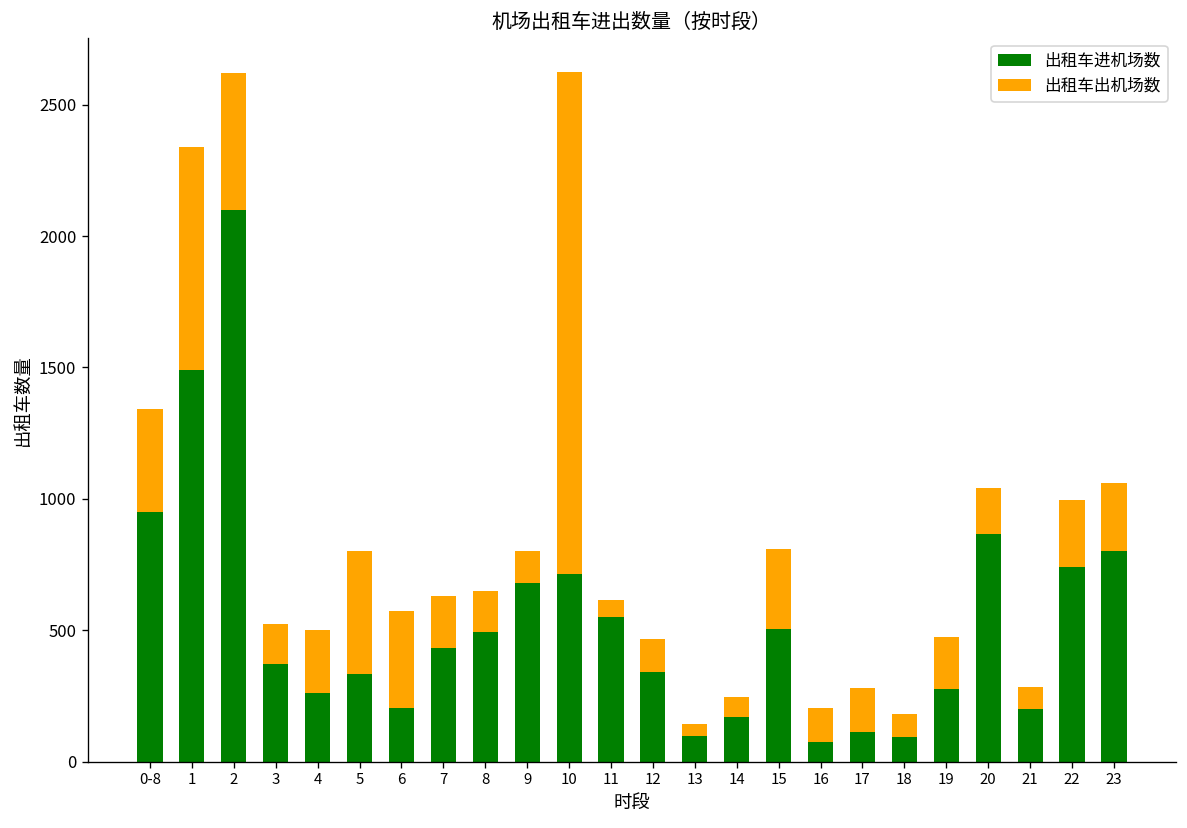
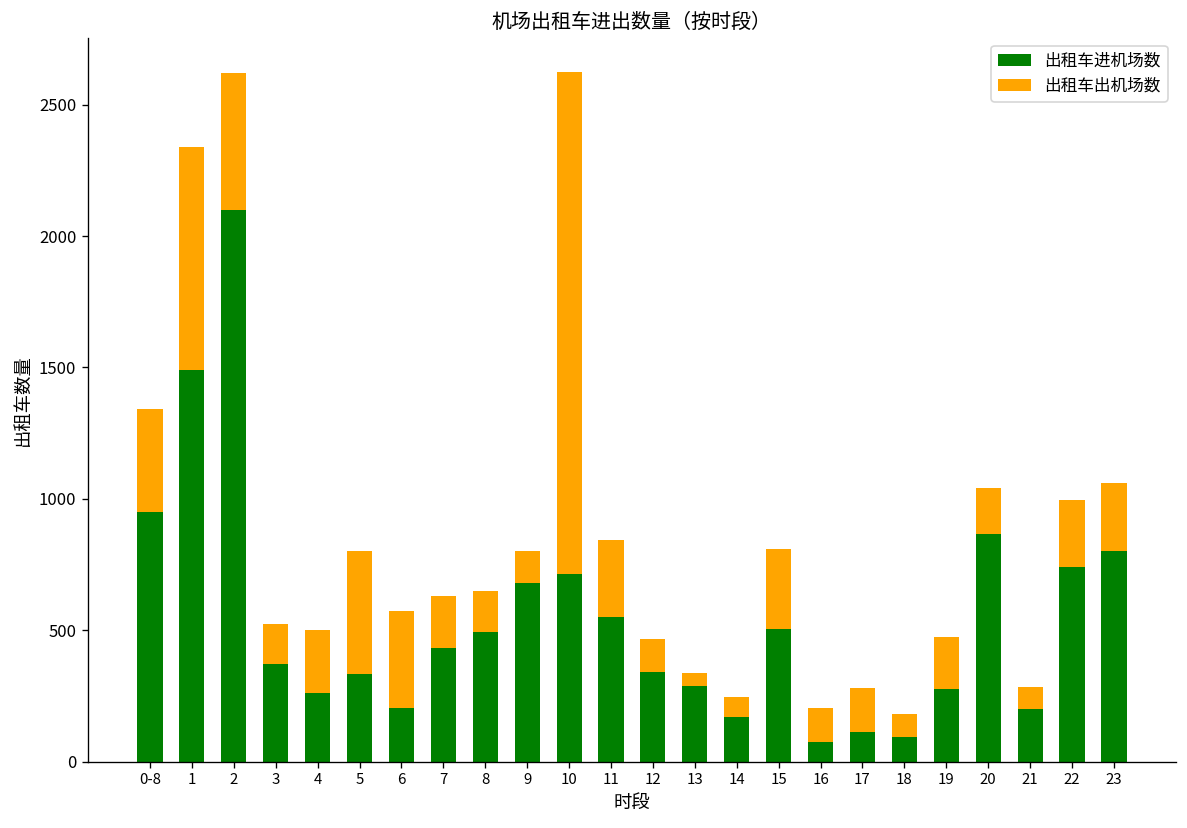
出租车出机场数, 11: 70 -> 290
出租车进机场数, 13: 100 -> 290
